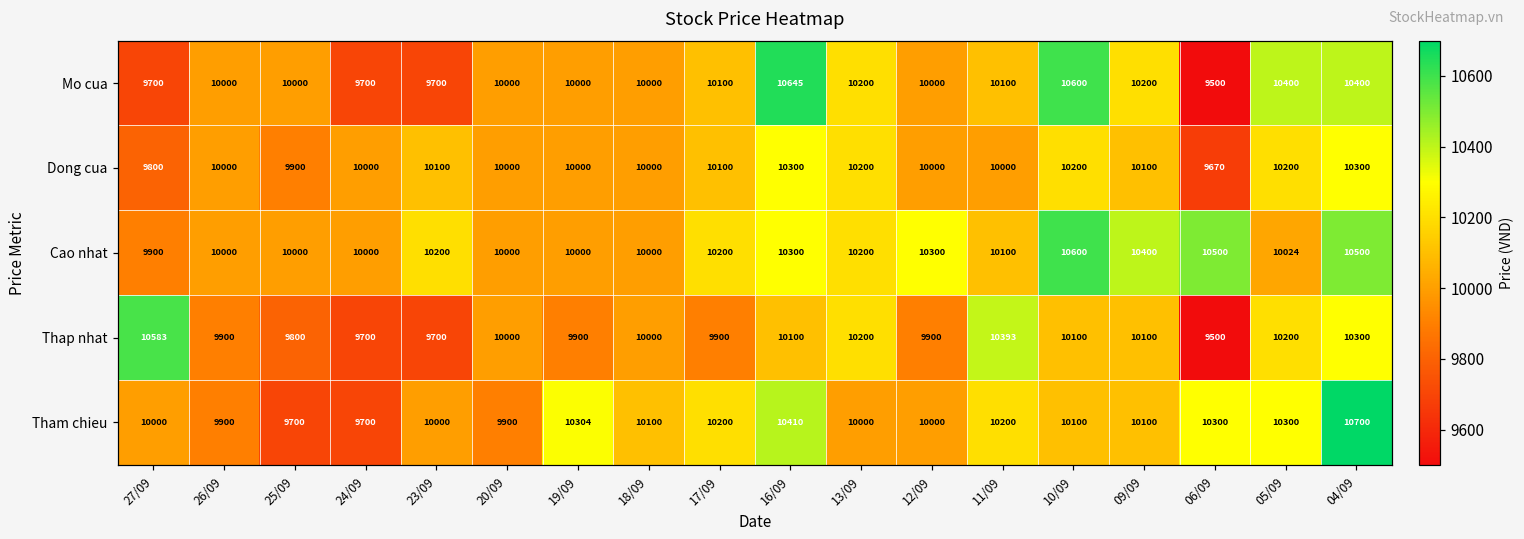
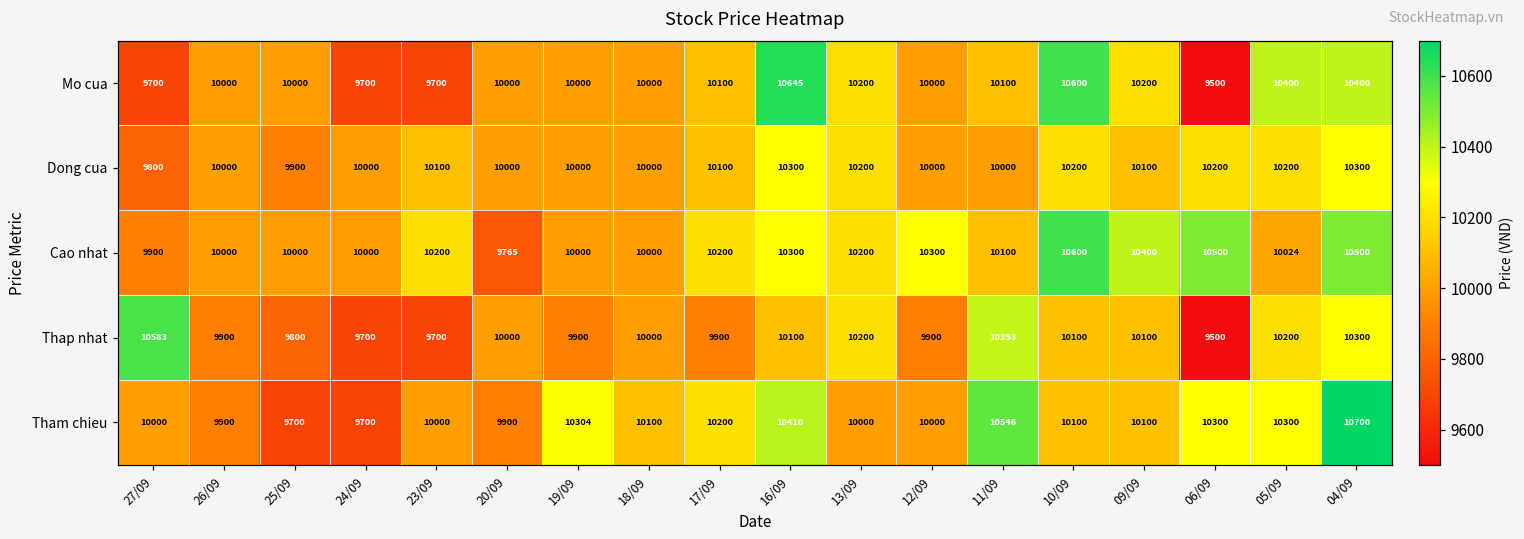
Dong cua, 06/09: 9670 -> 10200
Cao nhat, 20/09: 10000 -> 9765
Tham chieu, 11/09: 10200 -> 10546
